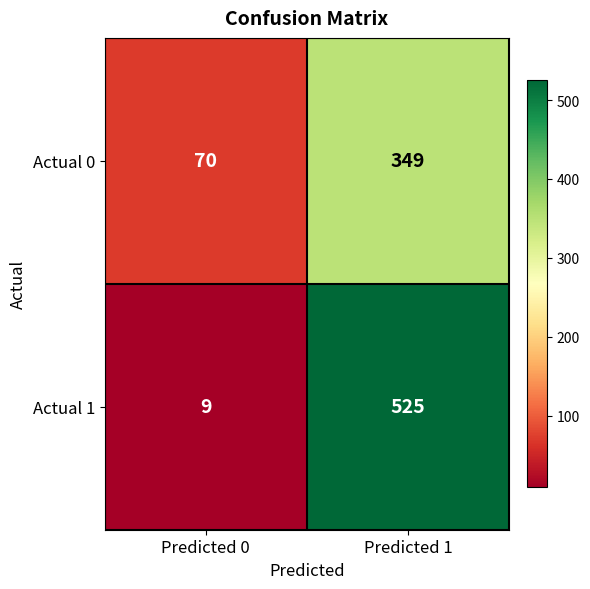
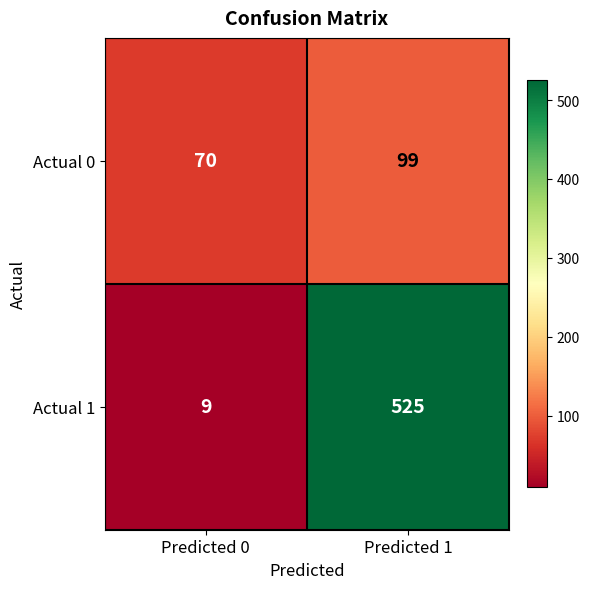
Actual 0, Predicted 1: 349 -> 99
